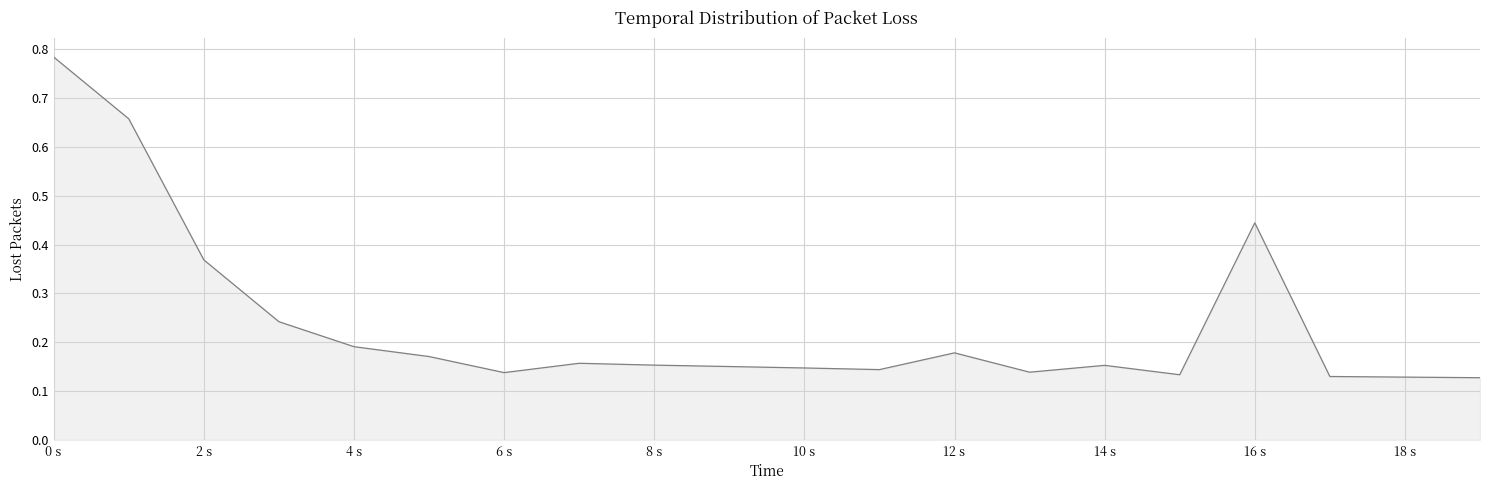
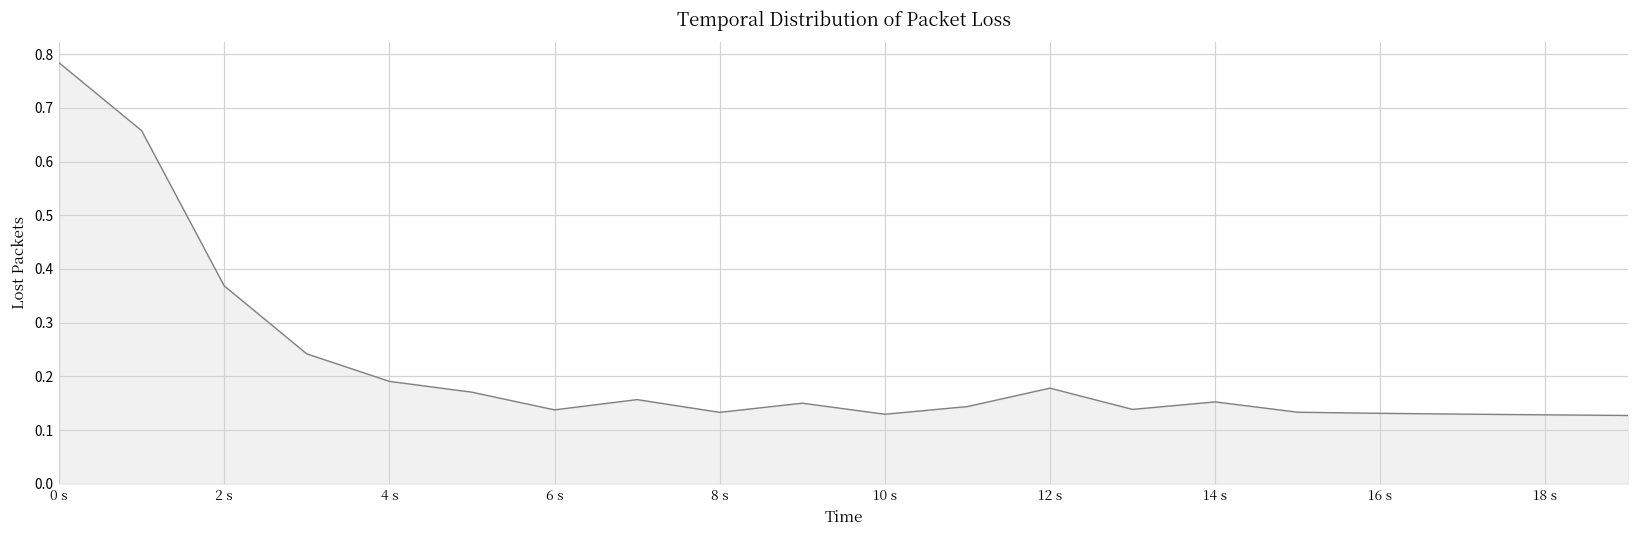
8 s: 0.15 -> 0.13
10 s: 0.15 -> 0.13
16 s: 0.44 -> 0.13
